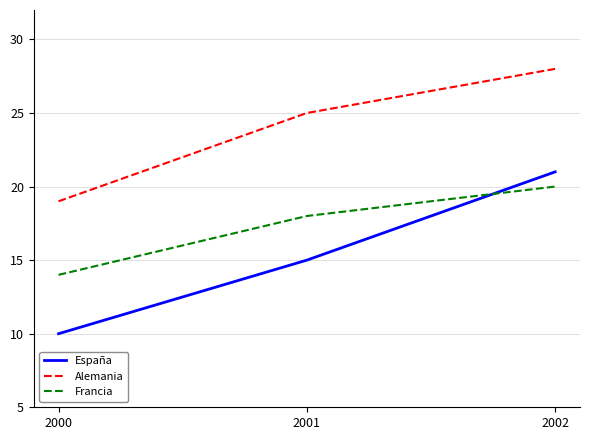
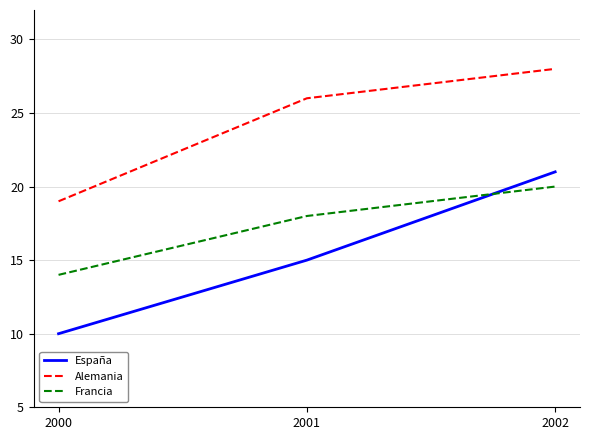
Alemania, 2001: 25 -> 26
